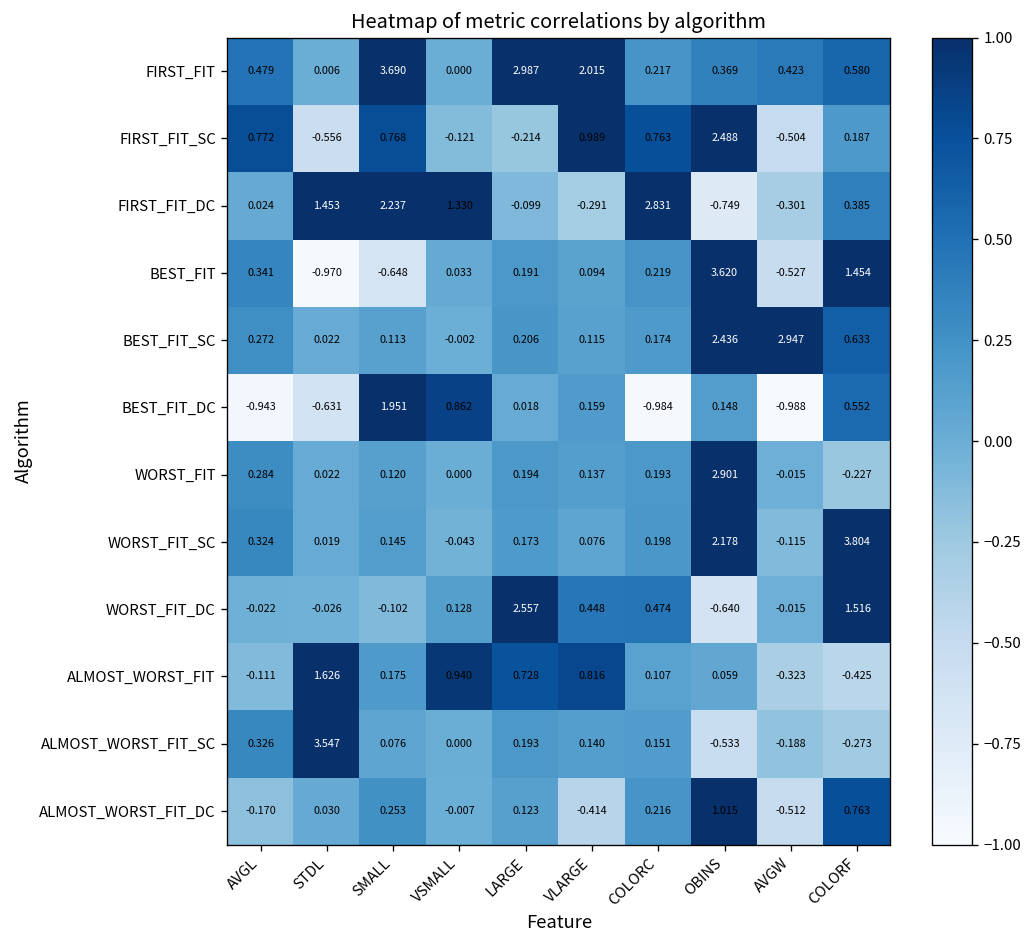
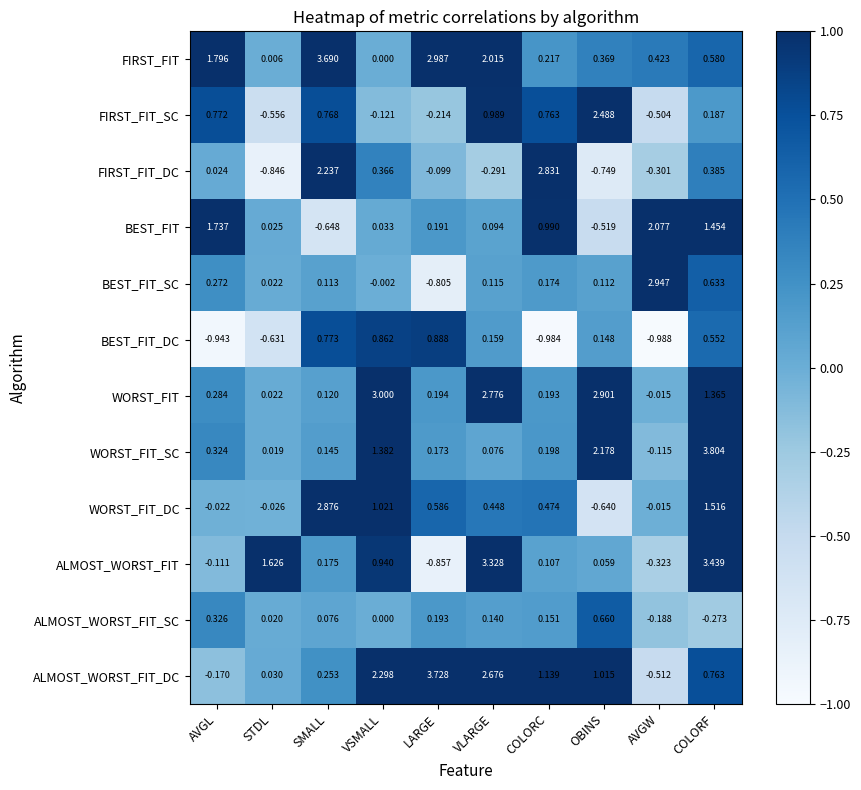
FIRST_FIT, AVGL: 0.479 -> 1.796
FIRST_FIT_DC, STDL: 1.453 -> -0.846
FIRST_FIT_DC, VSMALL: 1.330 -> 0.366
BEST_FIT, AVGL: 0.341 -> 1.737
BEST_FIT, STDL: -0.970 -> 0.025
BEST_FIT, COLORC: 0.219 -> 0.990
BEST_FIT, OBINS: 3.620 -> -0.519
BEST_FIT, AVGW: -0.527 -> 2.077
BEST_FIT_SC, LARGE: 0.206 -> -0.805
BEST_FIT_SC, OBINS: 2.436 -> 0.112
BEST_FIT_DC, SMALL: 1.951 -> 0.773
BEST_FIT_DC, LARGE: 0.018 -> 0.888
WORST_FIT, VSMALL: 0.000 -> 3.000
WORST_FIT, VLARGE: 0.137 -> 2.776
WORST_FIT, COLORF: -0.227 -> 1.365
WORST_FIT_SC, VSMALL: -0.043 -> 1.382
WORST_FIT_DC, SMALL: -0.102 -> 2.876
WORST_FIT_DC, VSMALL: 0.128 -> 1.021
WORST_FIT_DC, LARGE: 2.557 -> 0.586
ALMOST_WORST_FIT, LARGE: 0.728 -> -0.857
ALMOST_WORST_FIT, VLARGE: 0.816 -> 3.328
ALMOST_WORST_FIT, COLORF: -0.425 -> 3.439
ALMOST_WORST_FIT_SC, STDL: 3.547 -> 0.020
ALMOST_WORST_FIT_SC, OBINS: -0.533 -> 0.660
ALMOST_WORST_FIT_DC, VSMALL: -0.007 -> 2.298
ALMOST_WORST_FIT_DC, LARGE: 0.123 -> 3.728
ALMOST_WORST_FIT_DC, VLARGE: -0.414 -> 2.676
ALMOST_WORST_FIT_DC, COLORC: 0.216 -> 1.139
